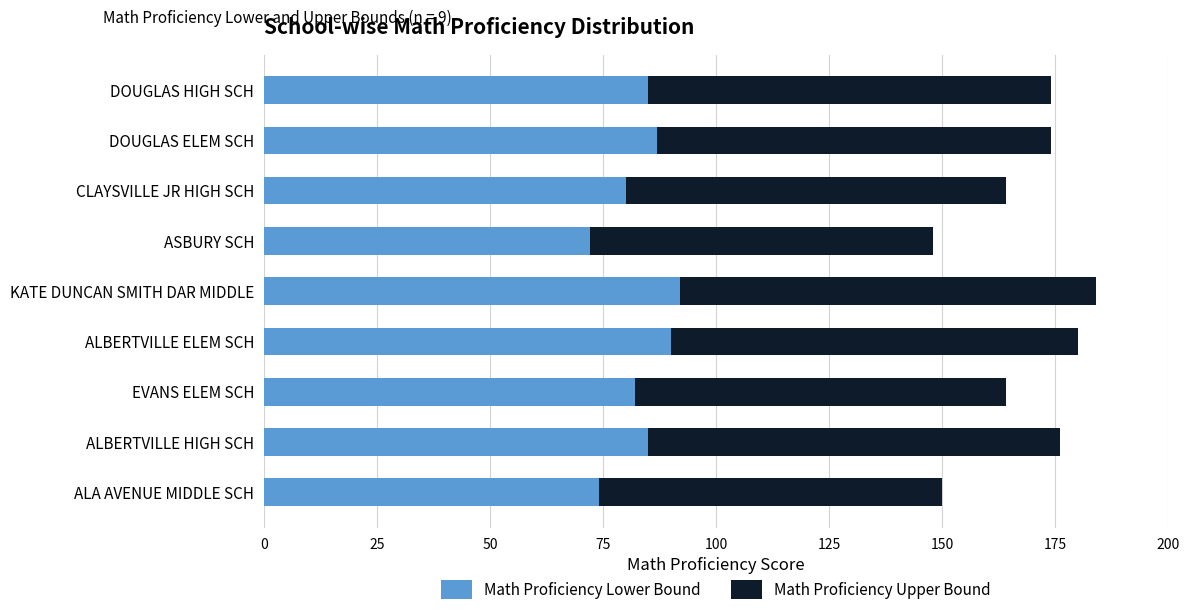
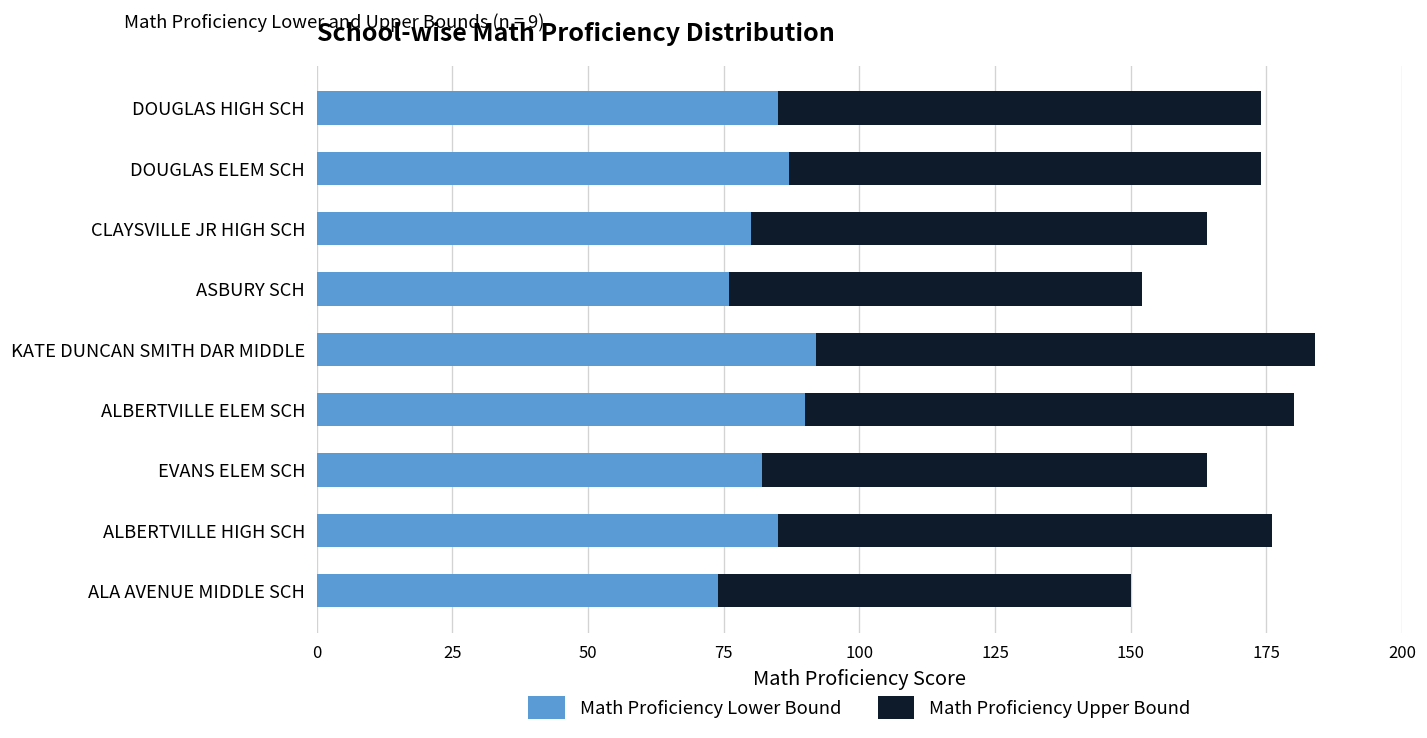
Math Proficiency Lower Bound, ASBURY SCH: 72 -> 76
